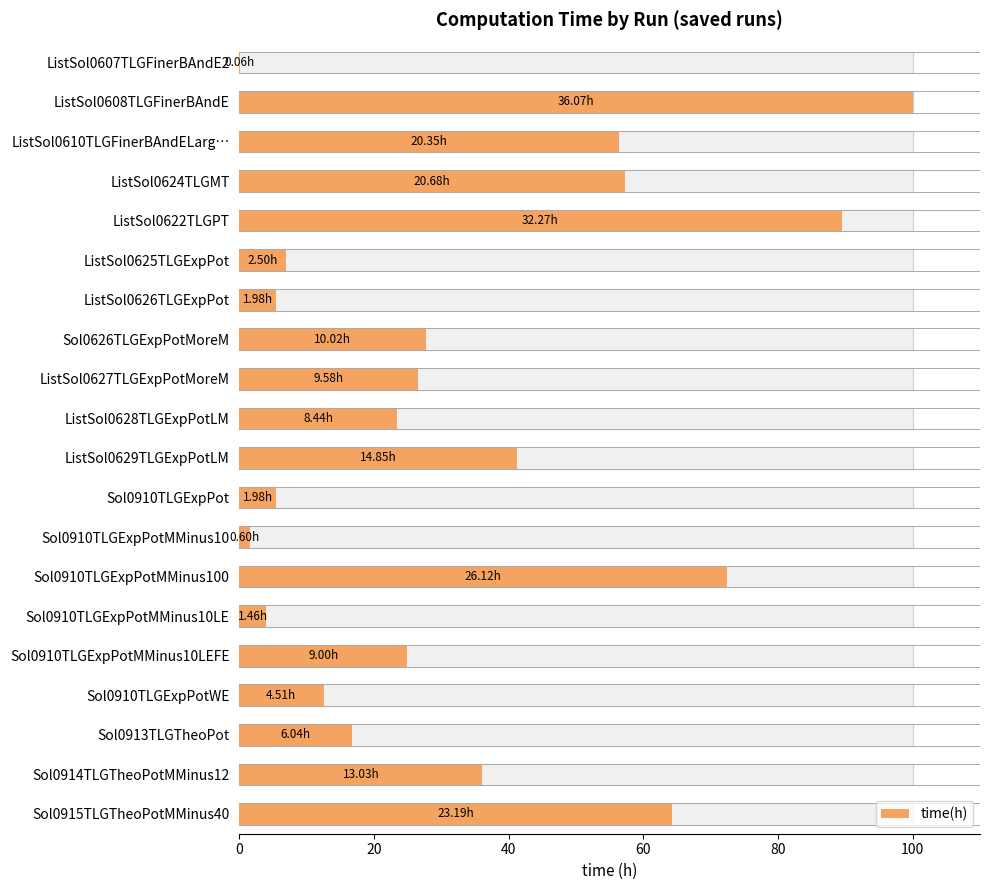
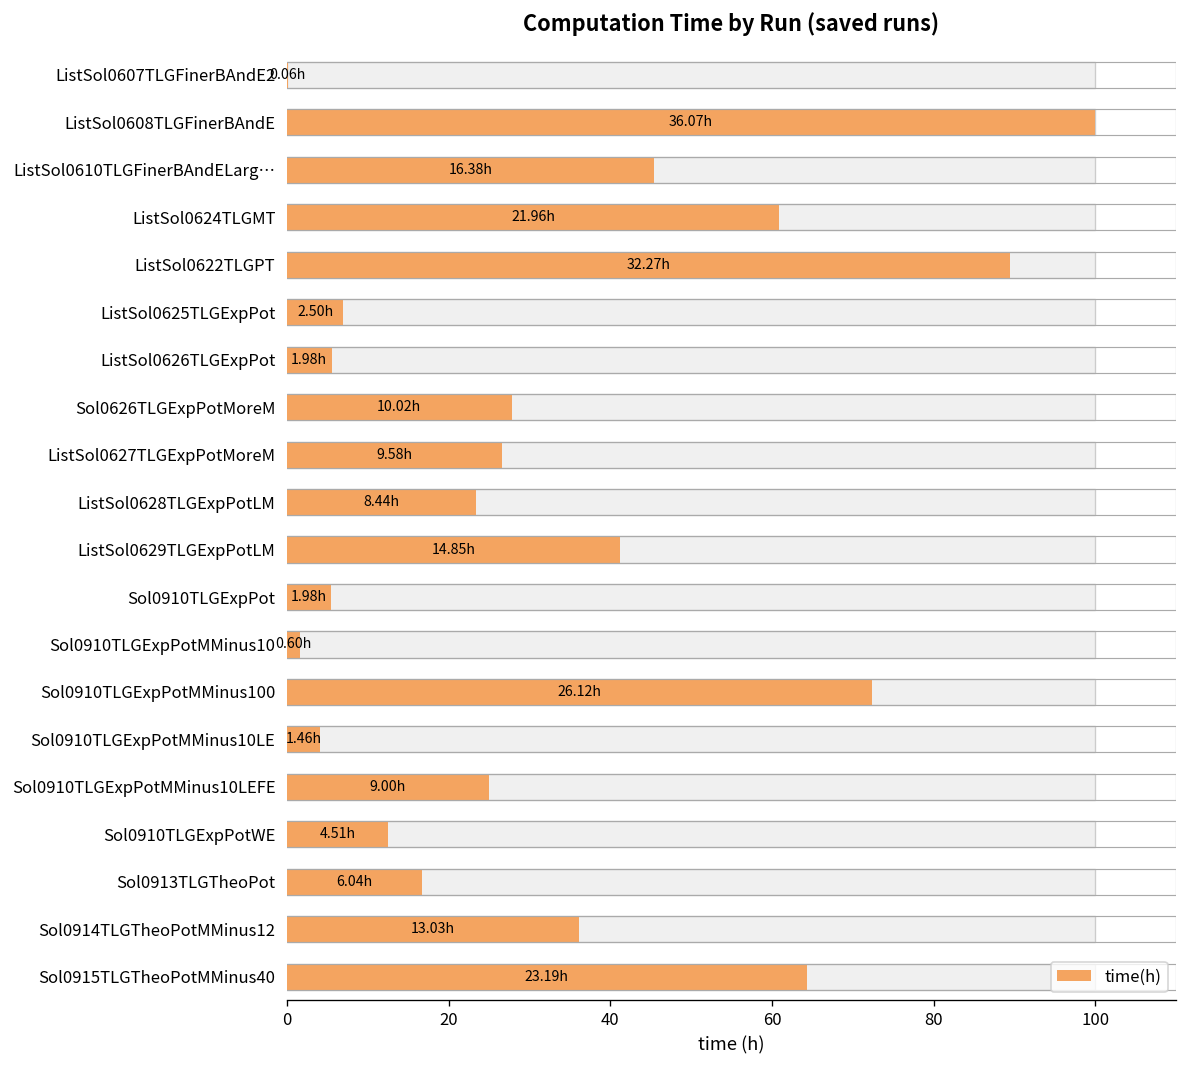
time(h), ListSol0610TLGFinerBAndELarg…: 20.35h -> 16.38h
time(h), ListSol0624TLGMT: 20.68h -> 21.96h
